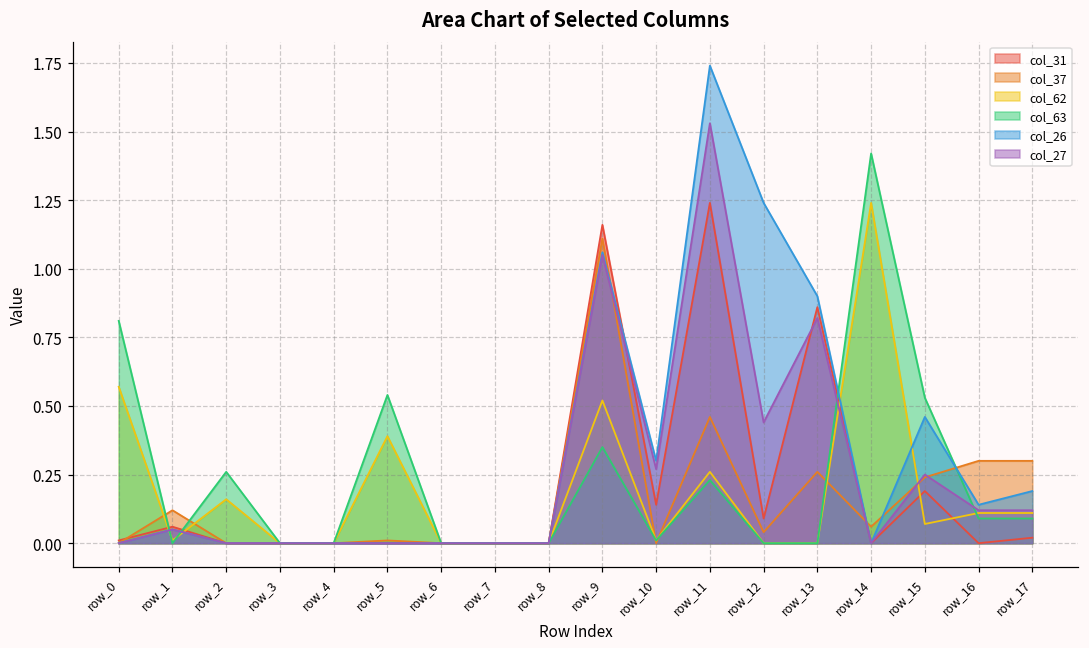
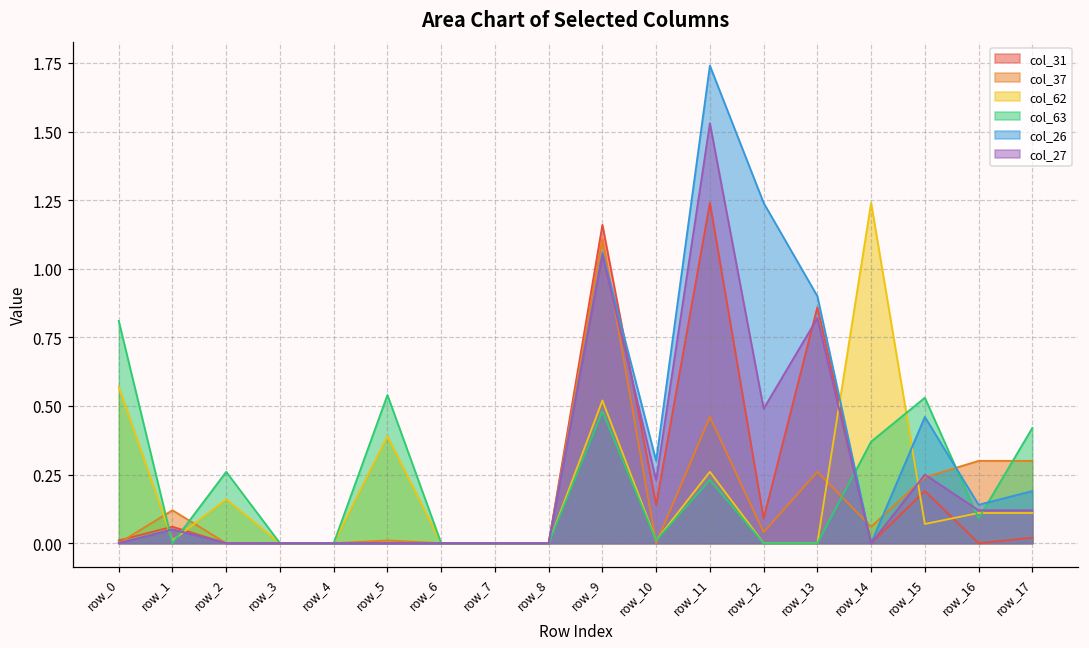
col_63, row_9: 0.35 -> 0.48
col_27, row_10: 0.27 -> 0.23
col_27, row_12: 0.44 -> 0.49
col_63, row_14: 1.42 -> 0.37
col_63, row_17: 0.09 -> 0.42
